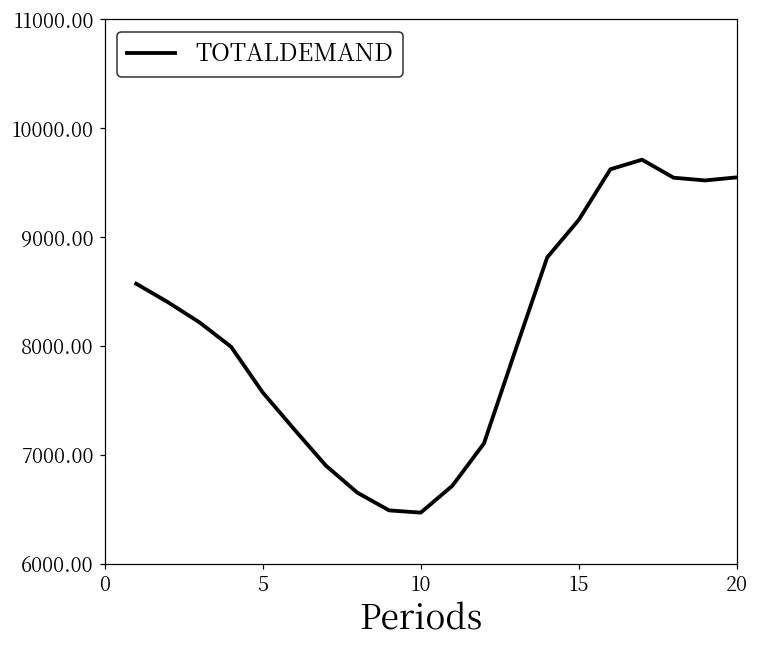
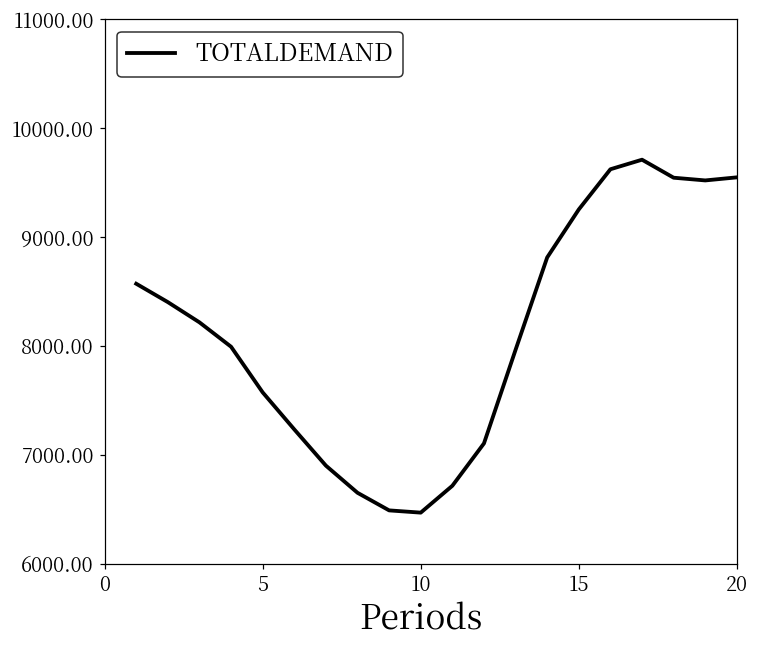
15: 9200 -> 9300
